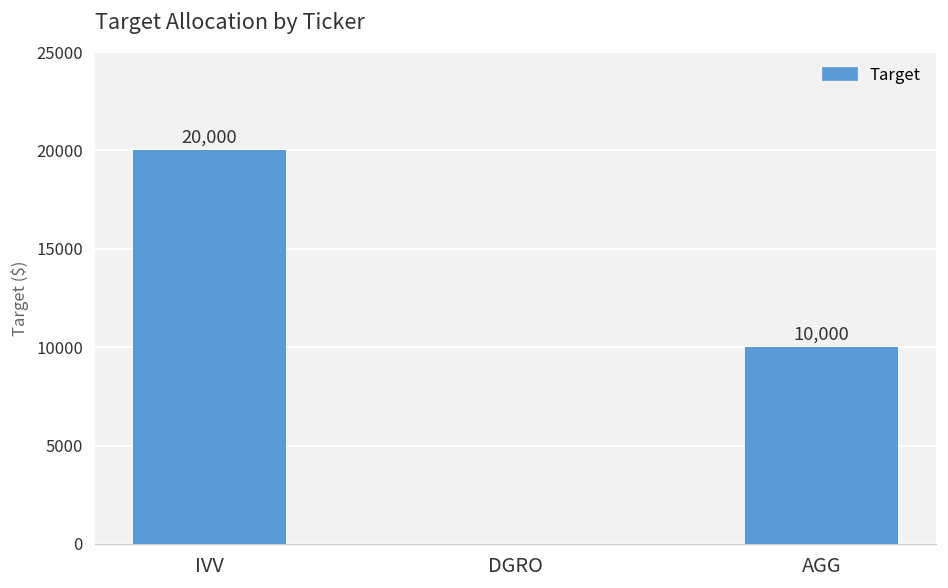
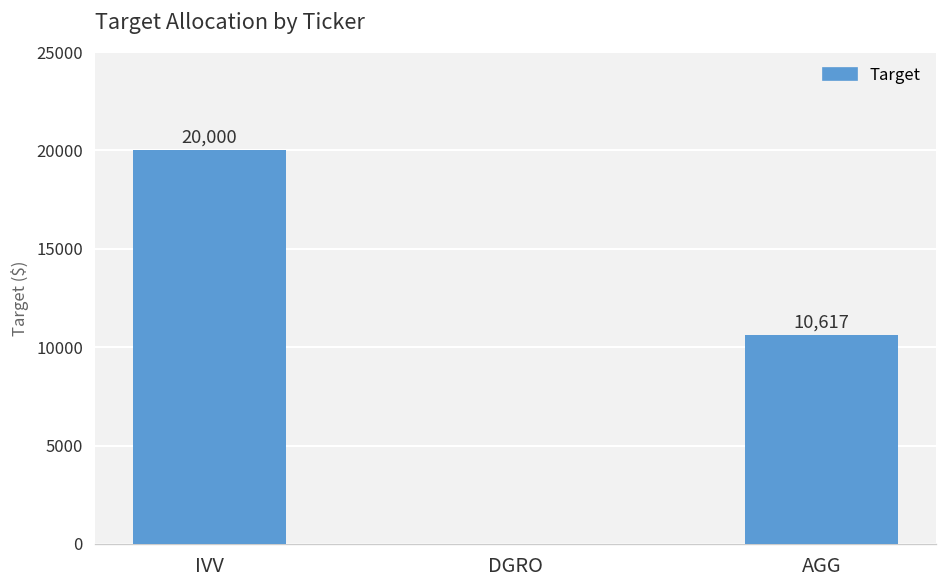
AGG: 10,000 -> 10,617
